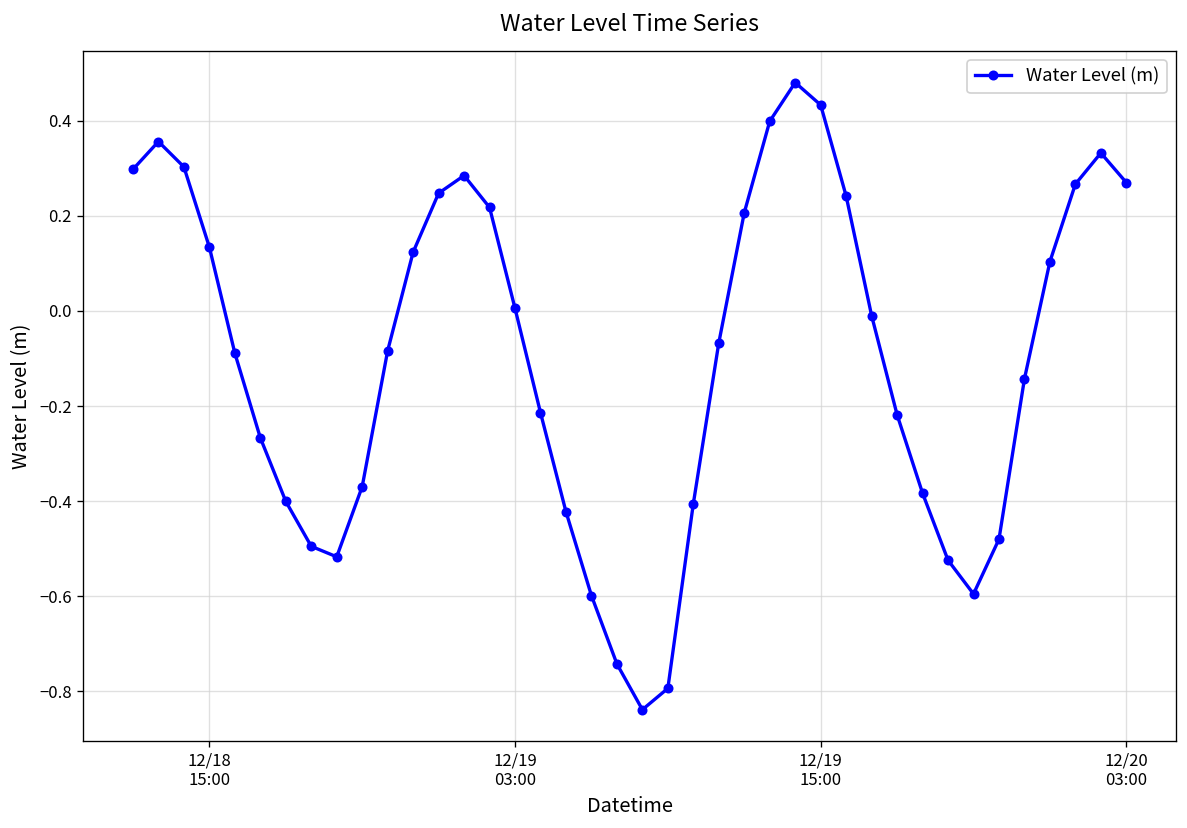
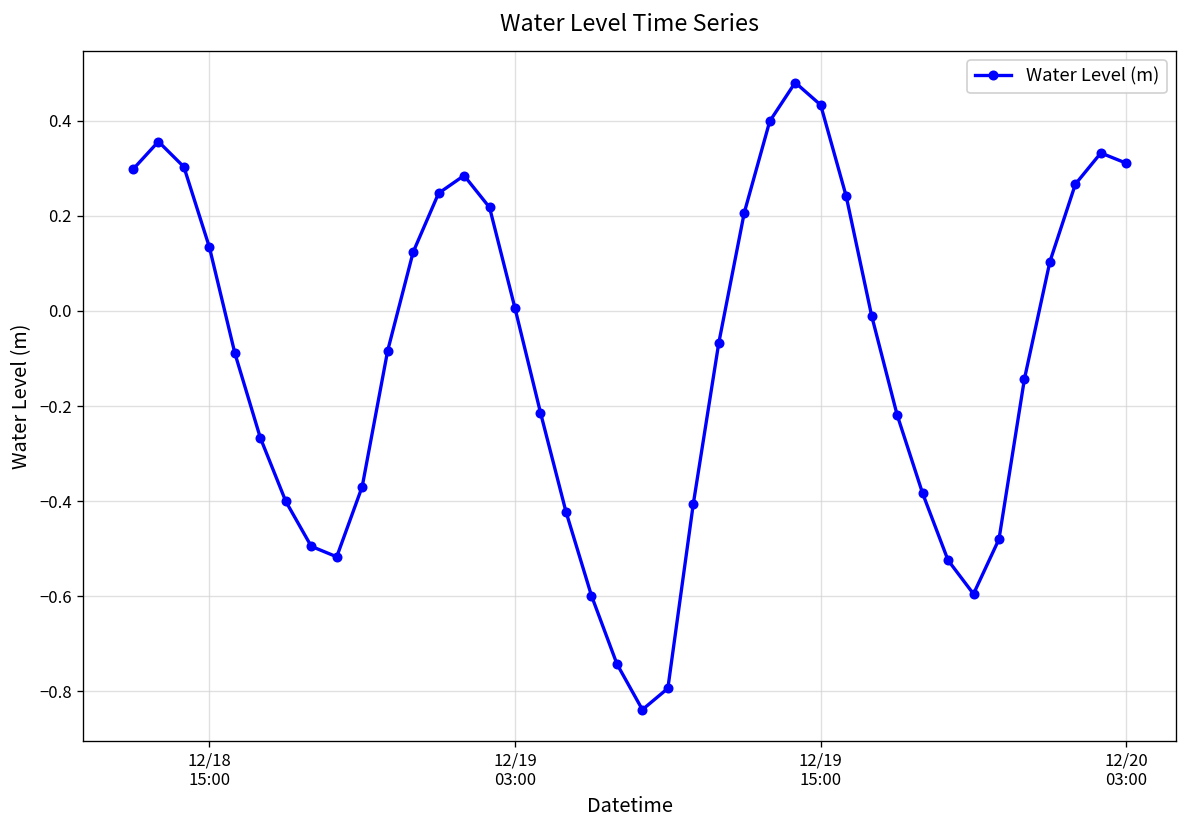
12/20 03:00: 0.27 -> 0.31
